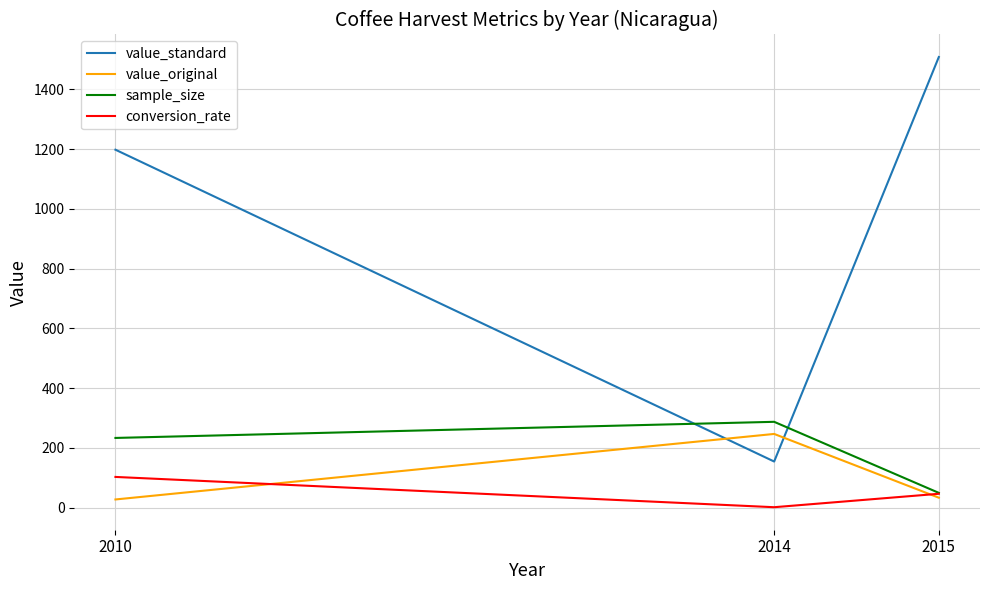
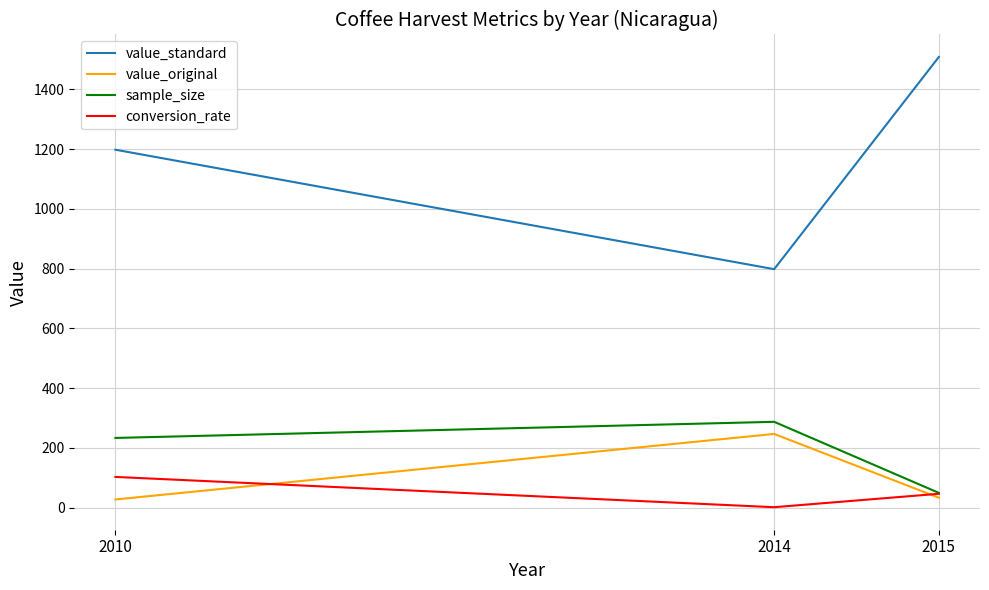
value_standard, 2014: 150 -> 800
